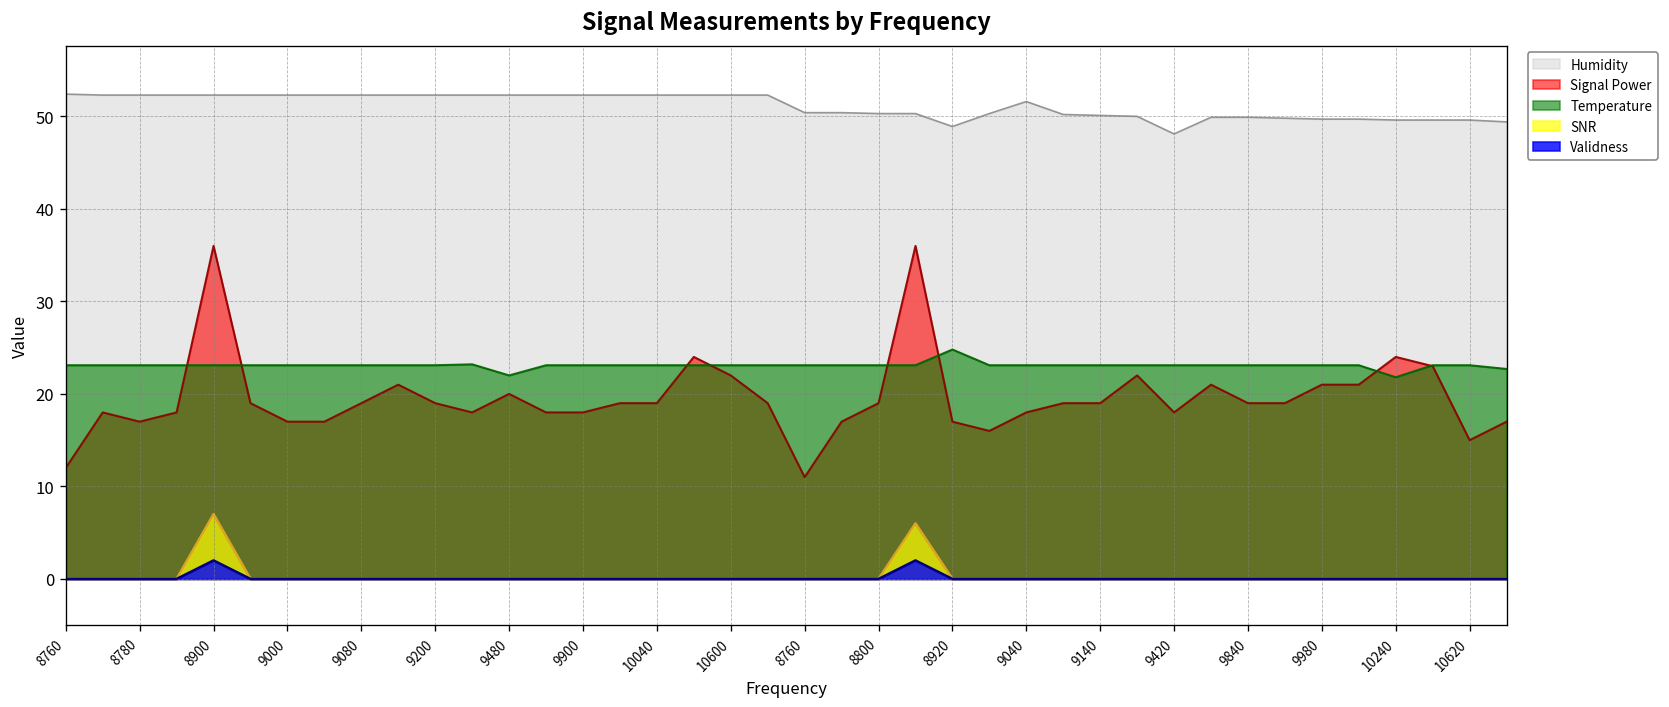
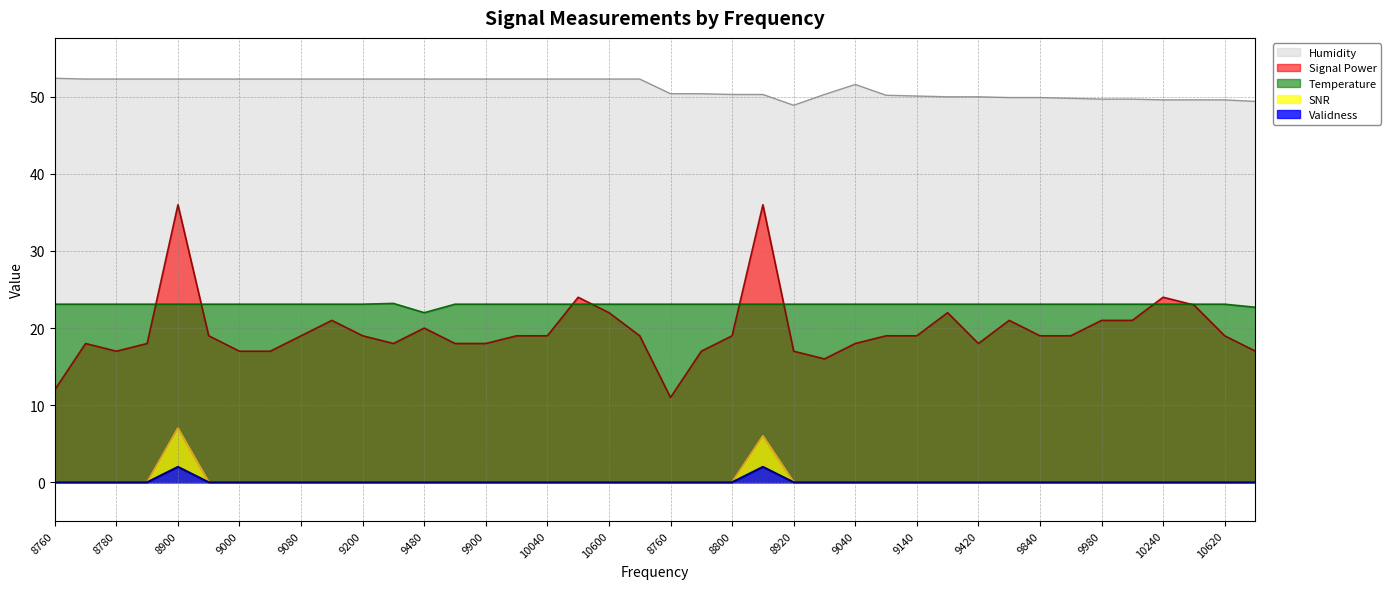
Temperature, 8920: 25 -> 23
Humidity, 9420: 48 -> 50
Temperature, 10240: 22 -> 23
Signal Power, 10620: 15 -> 19
